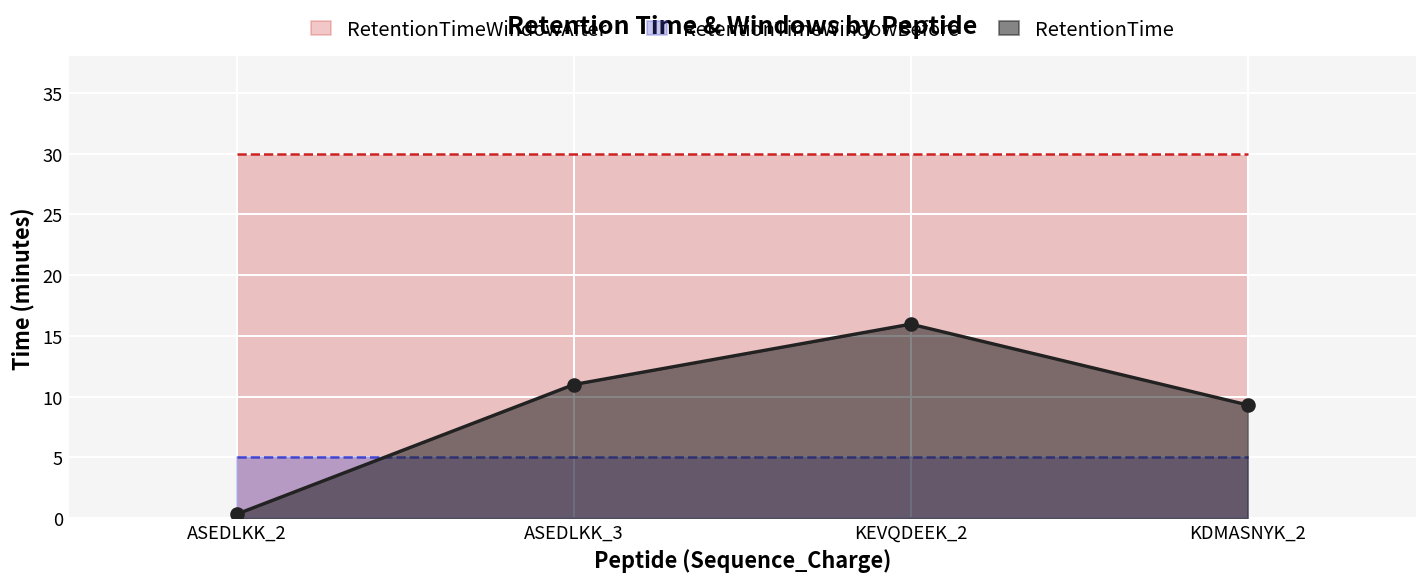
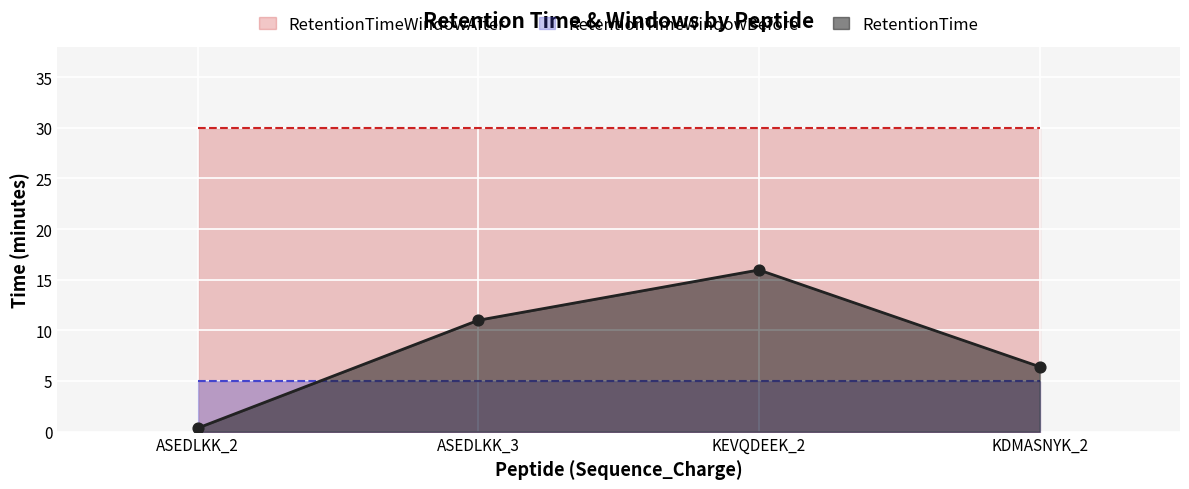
RetentionTime, KDMASNYK_2: 9.3 -> 6.4
